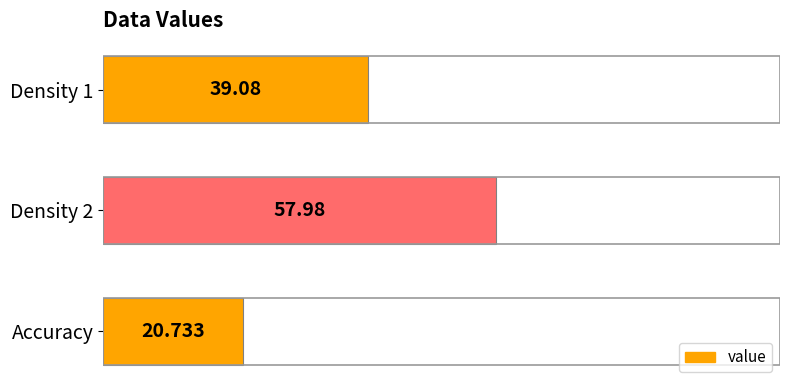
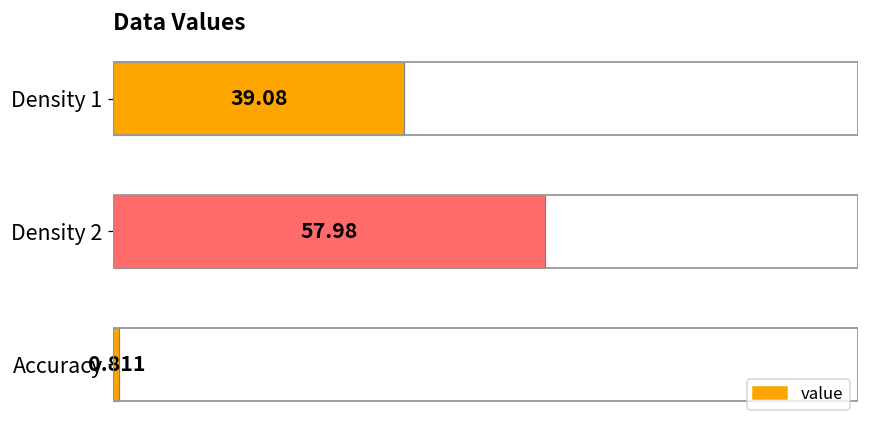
Accuracy: 20.733 -> 0.811
